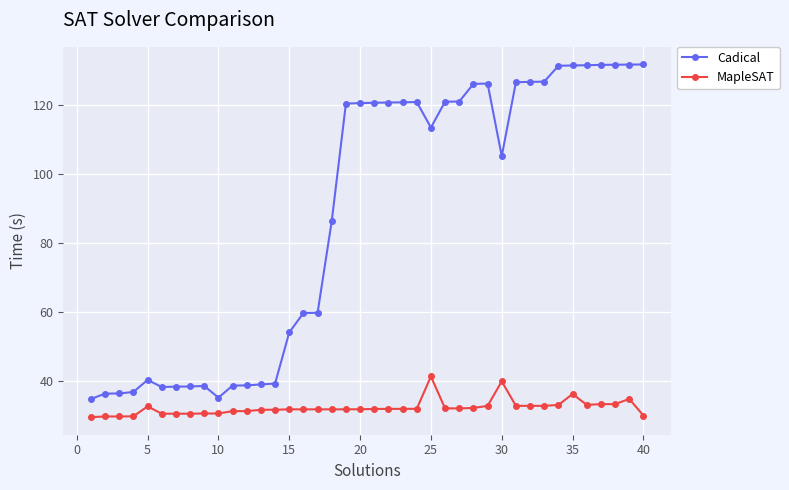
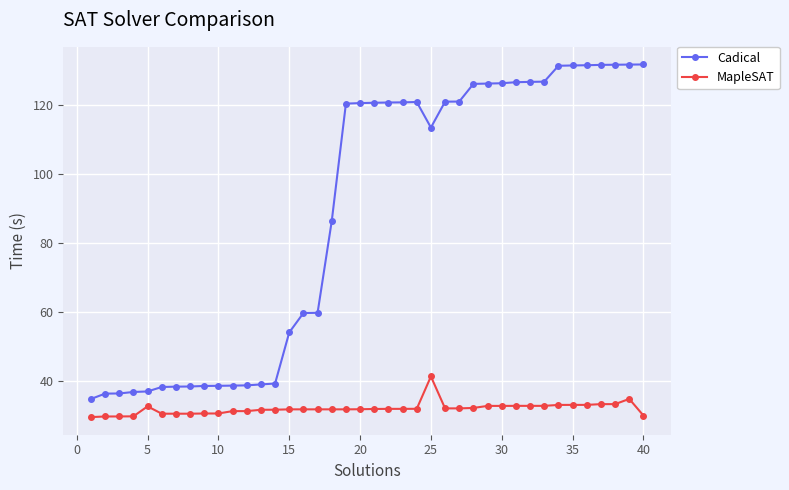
Cadical, 5: 40 -> 37
Cadical, 10: 35 -> 38
Cadical, 30: 105 -> 126
MapleSAT, 30: 40 -> 33
MapleSAT, 35: 36 -> 33
